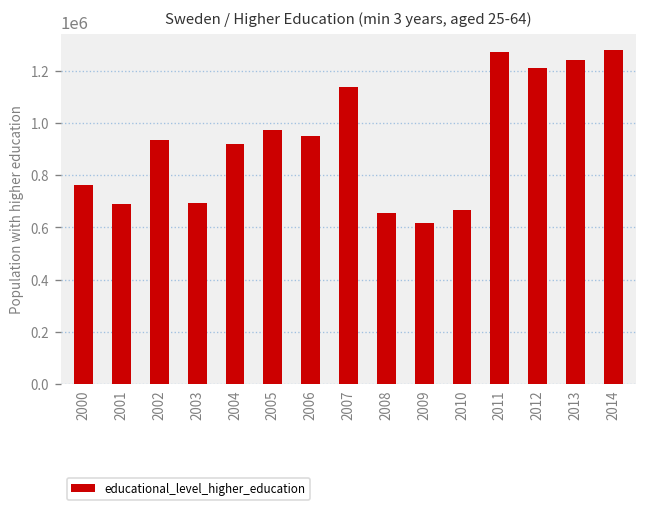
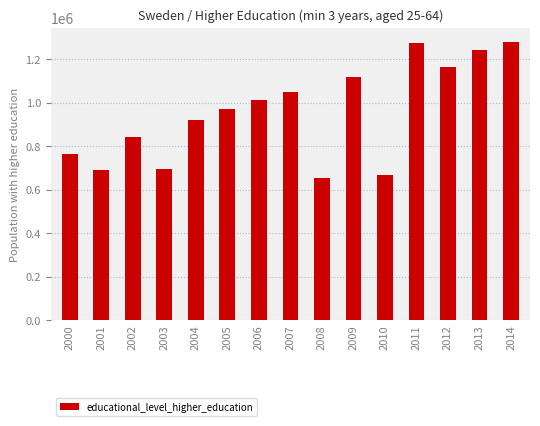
2002: 930000 -> 840000
2006: 950000 -> 1010000
2007: 1140000 -> 1050000
2009: 620000 -> 1120000
2012: 1210000 -> 1160000
